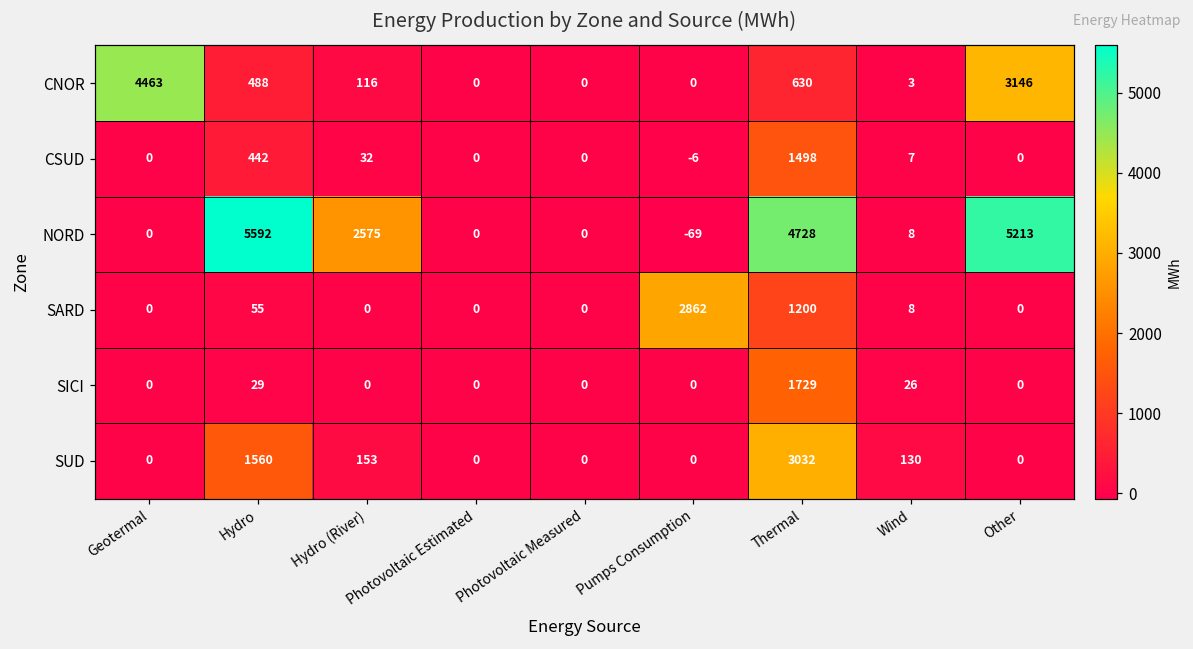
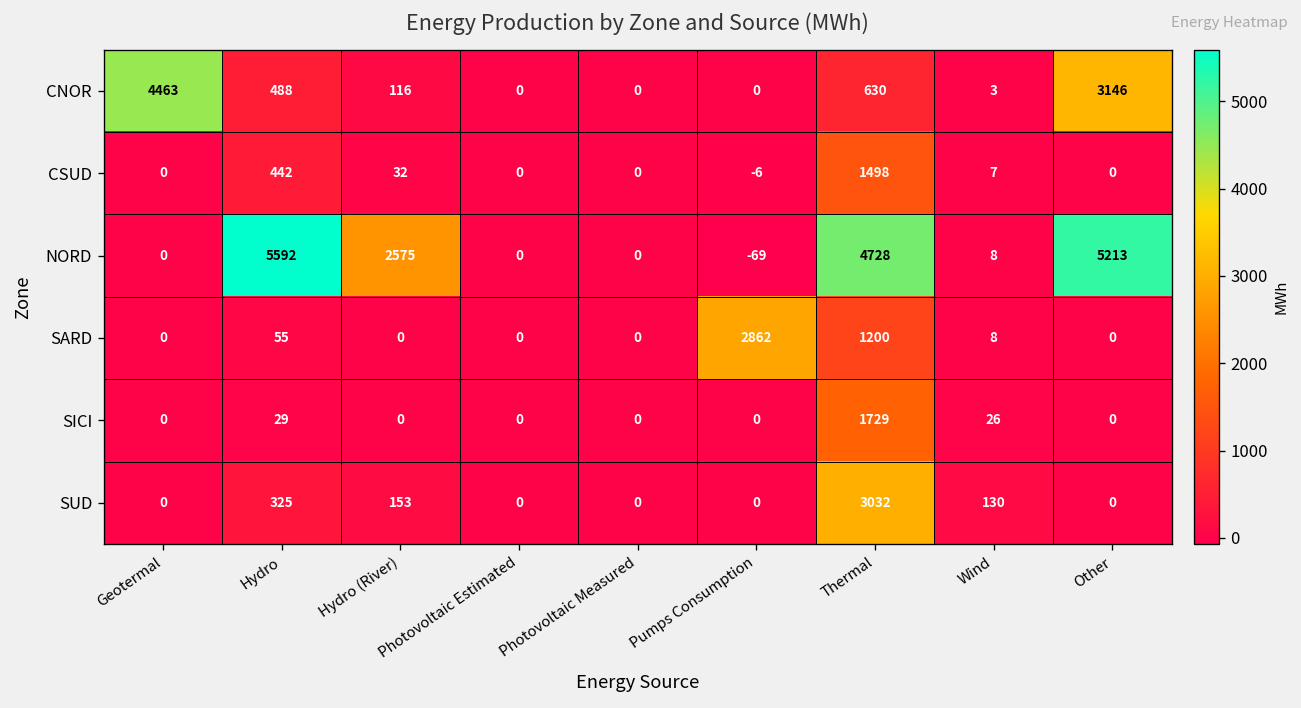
SUD, Hydro: 1560 -> 325
